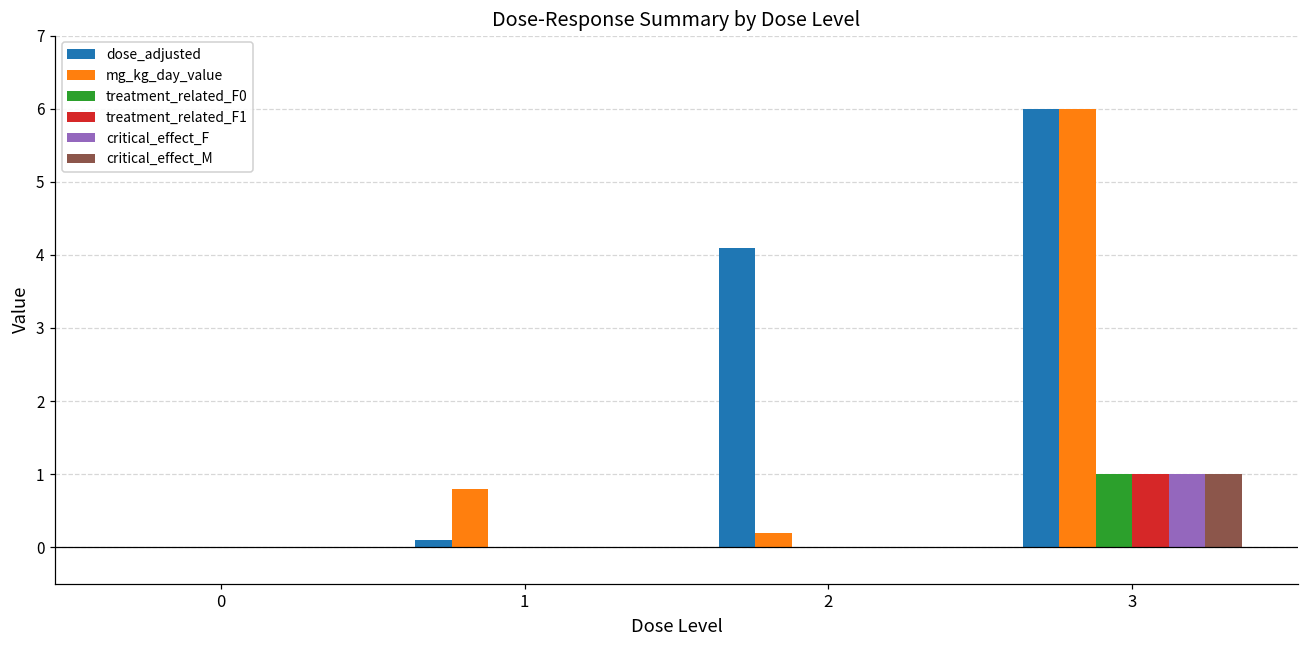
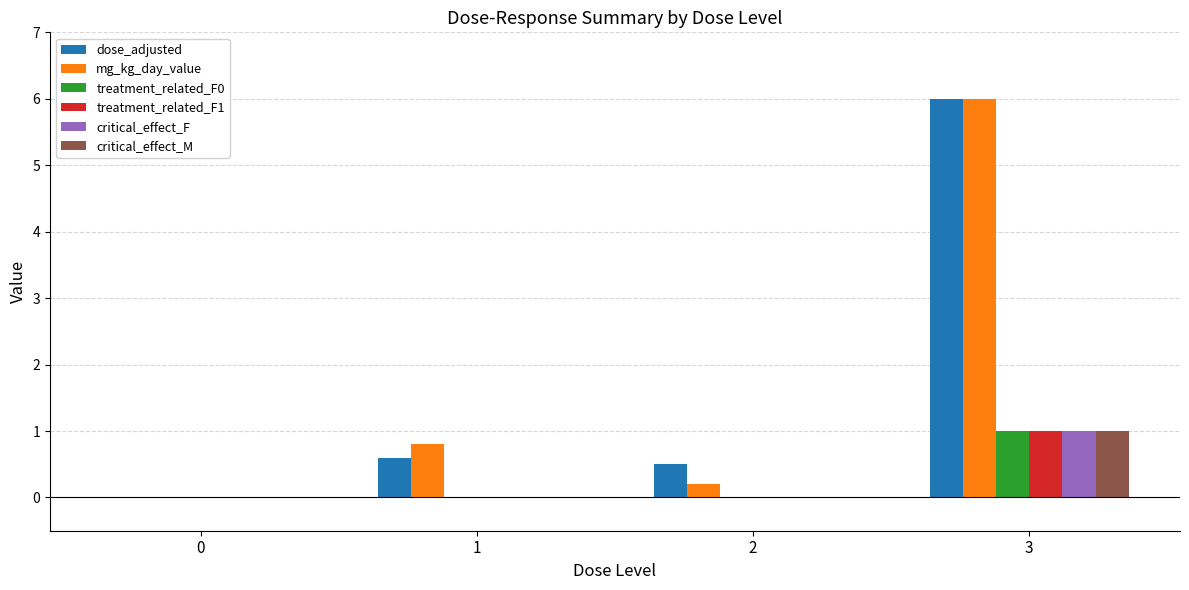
dose_adjusted, 1: 0.1 -> 0.6
dose_adjusted, 2: 4.1 -> 0.5
